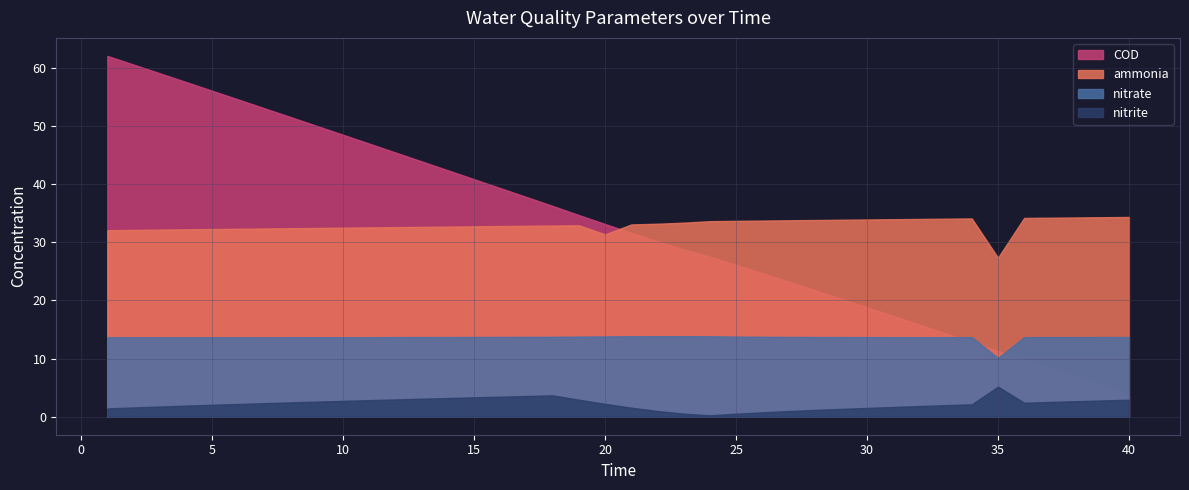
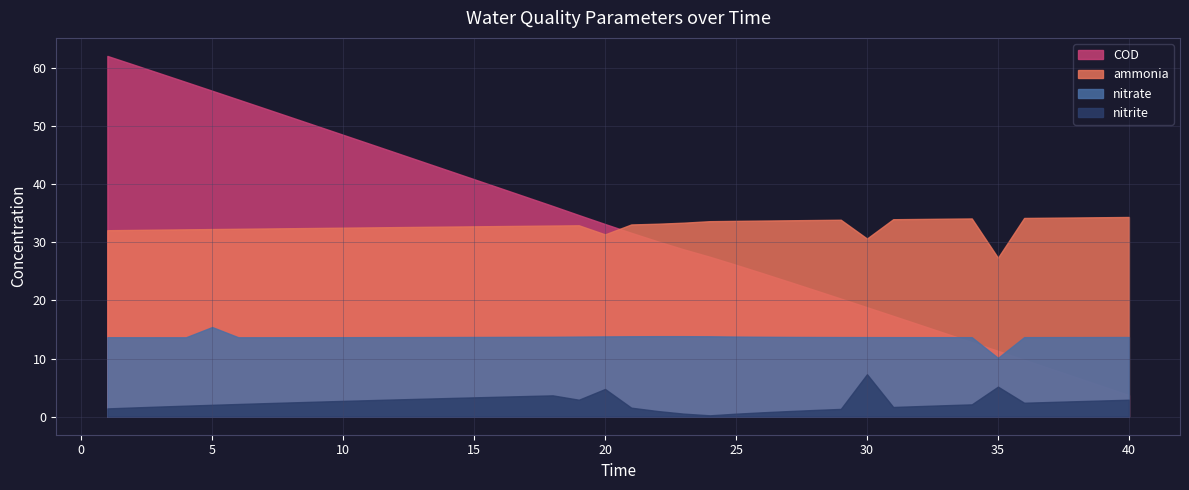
nitrate, 5: 14 -> 15
nitrite, 20: 2 -> 5
ammonia, 30: 34 -> 31
nitrite, 30: 2 -> 7
